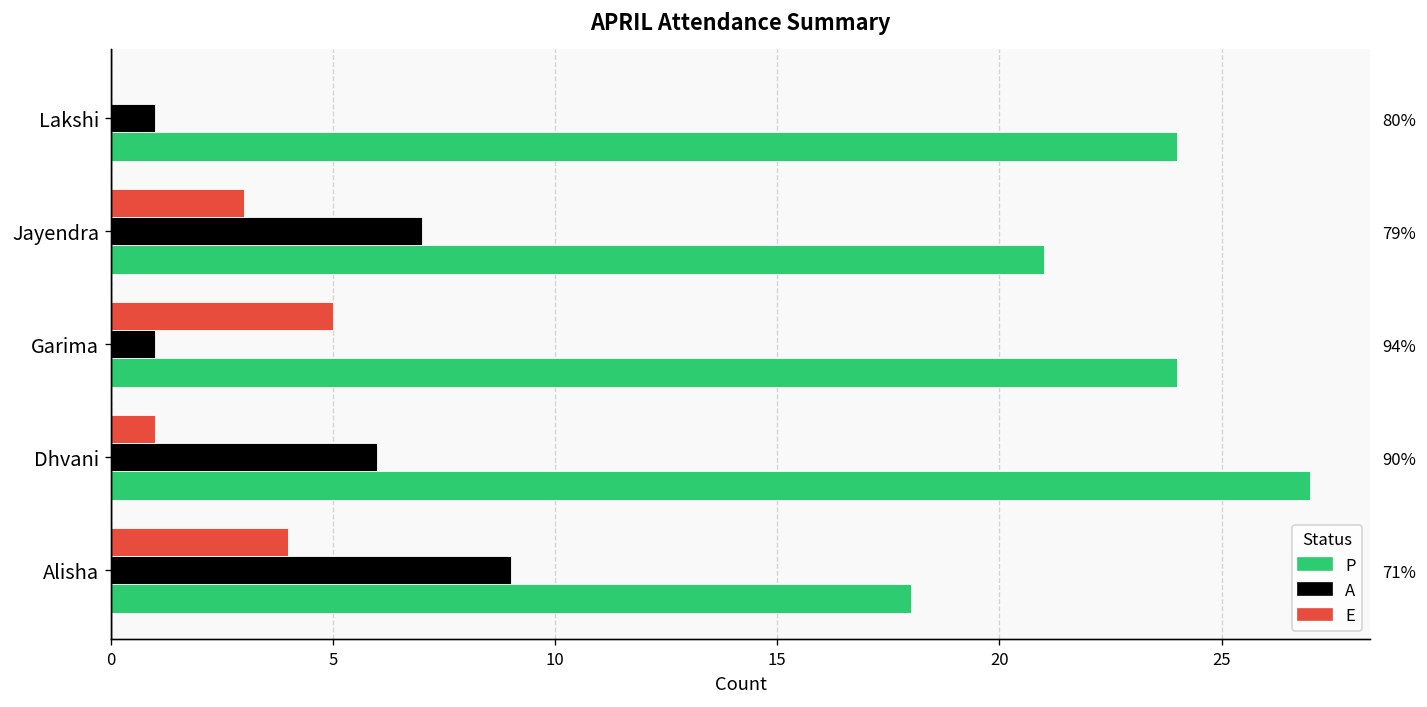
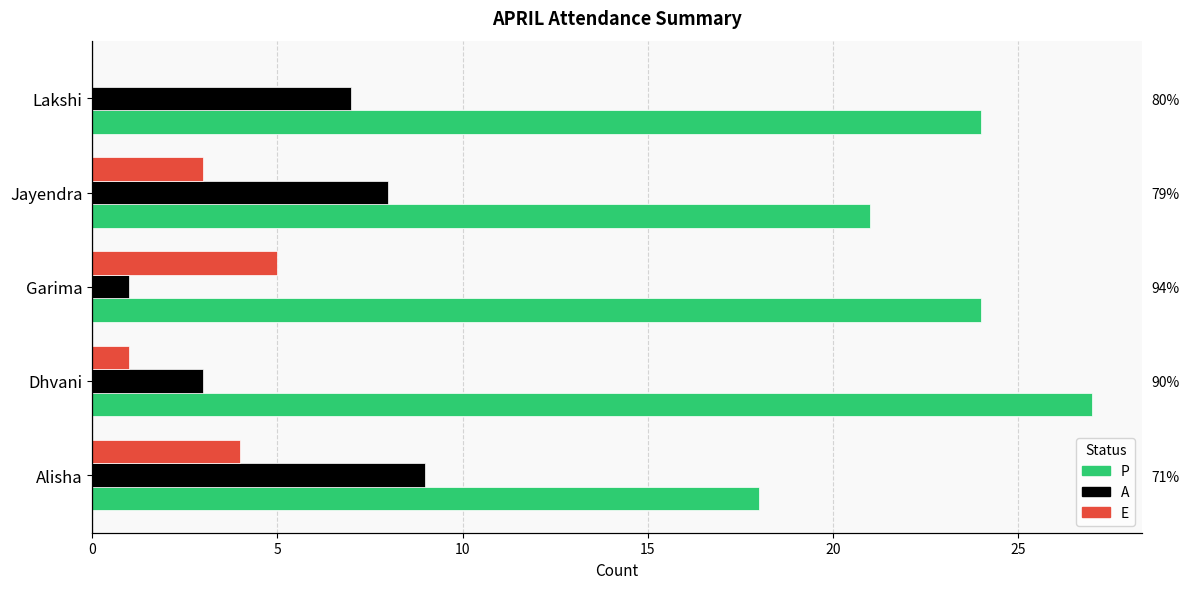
A, Lakshi: 1 -> 7
A, Jayendra: 7 -> 8
A, Dhvani: 6 -> 3
